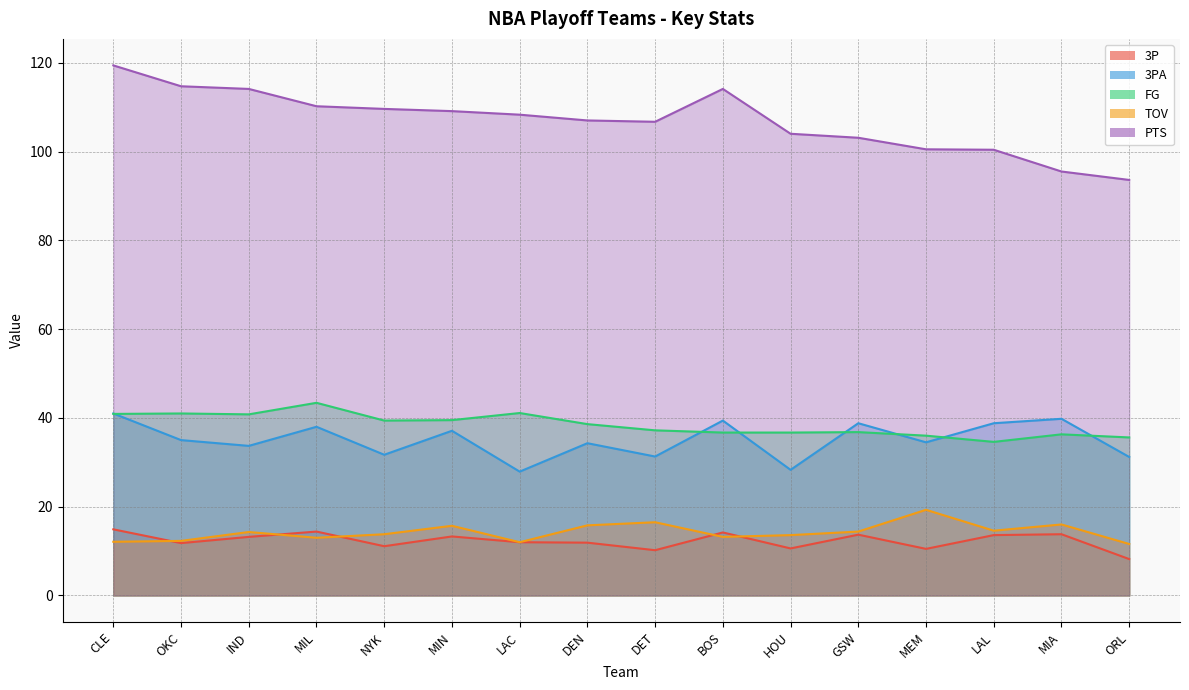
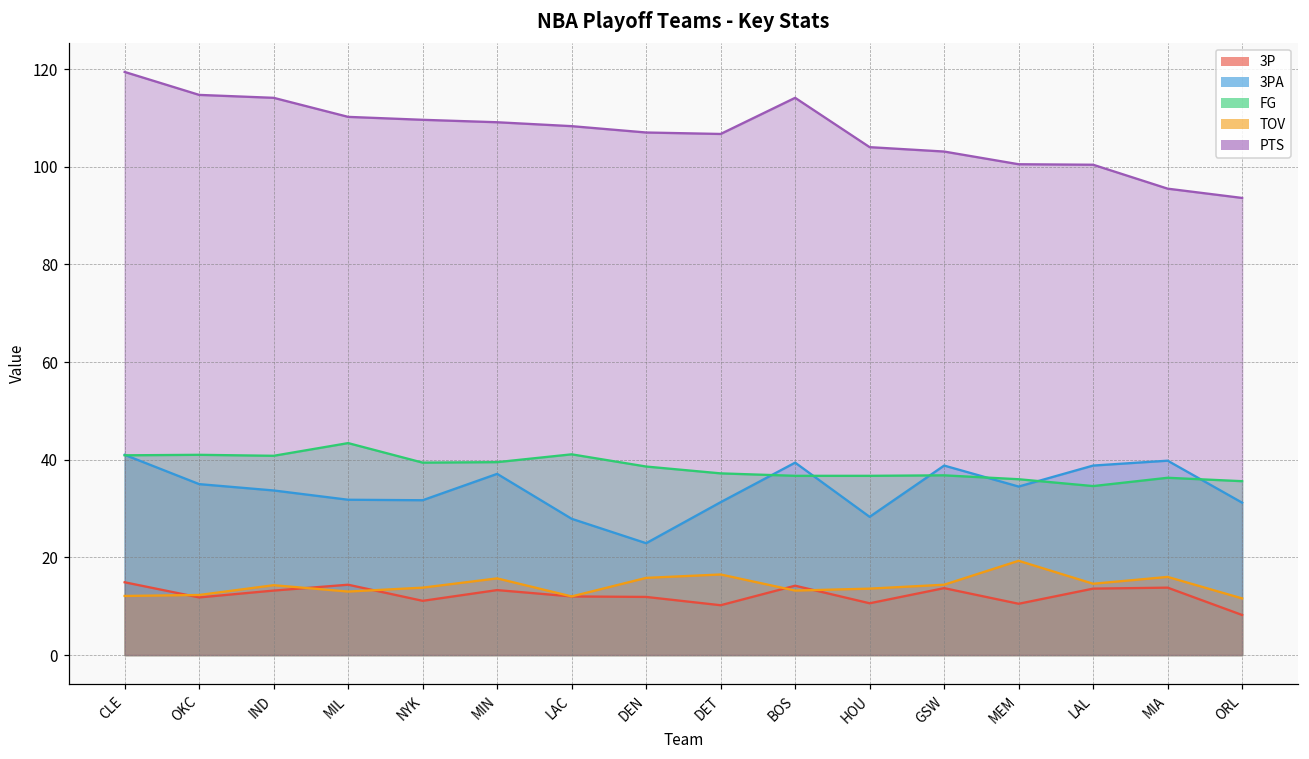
3PA, MIL: 38 -> 32
3PA, DEN: 34 -> 23
